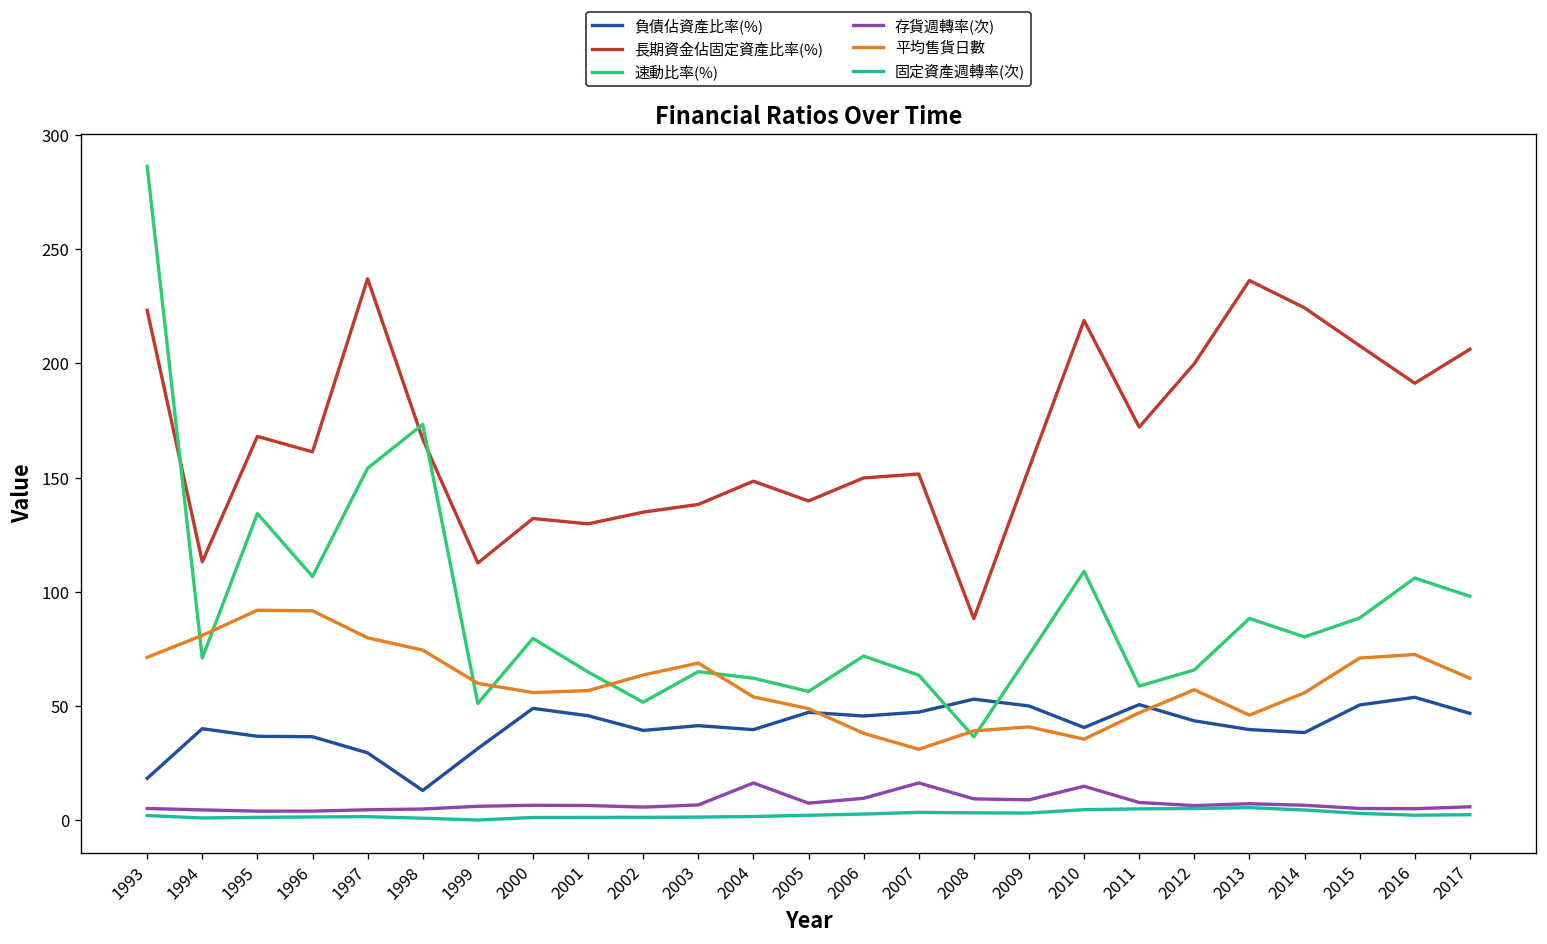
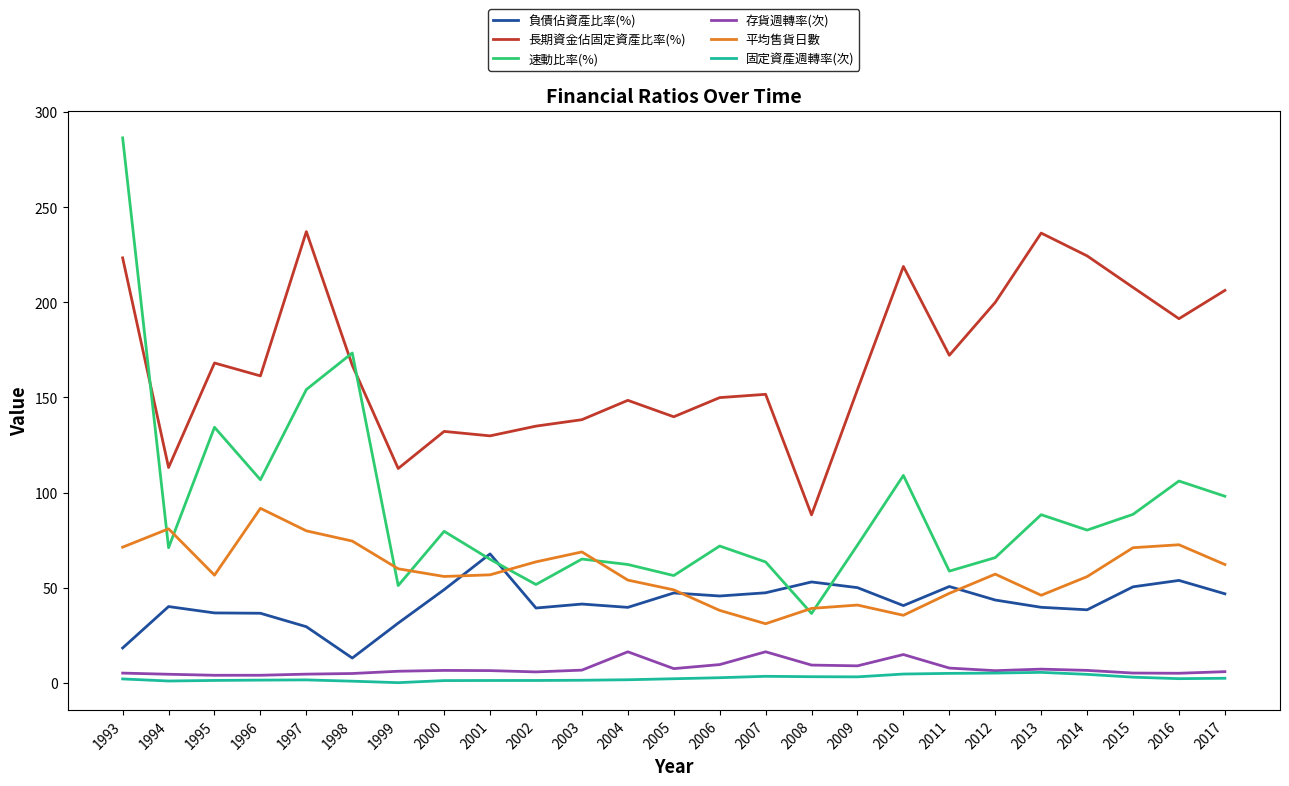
平均售貨日數, 1995: 92 -> 57
負債佔資產比率(%), 2001: 46 -> 68
